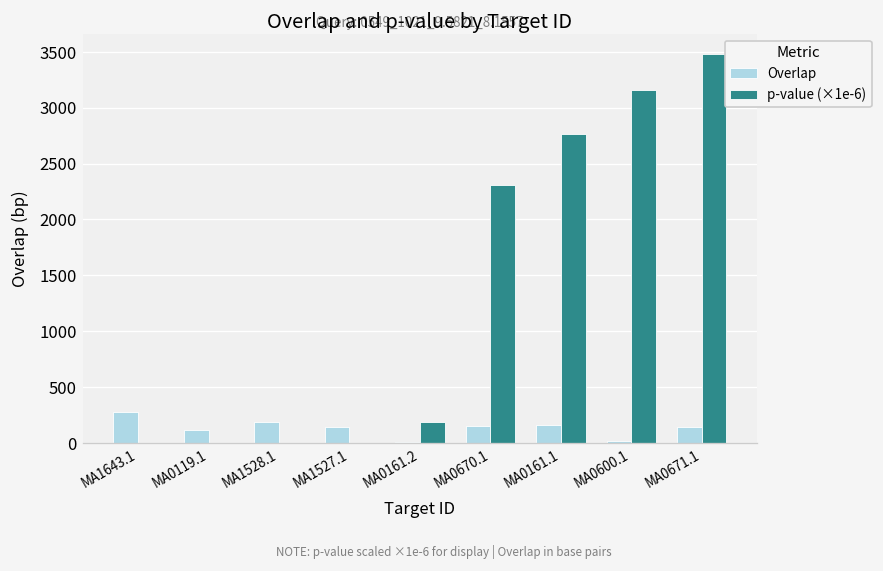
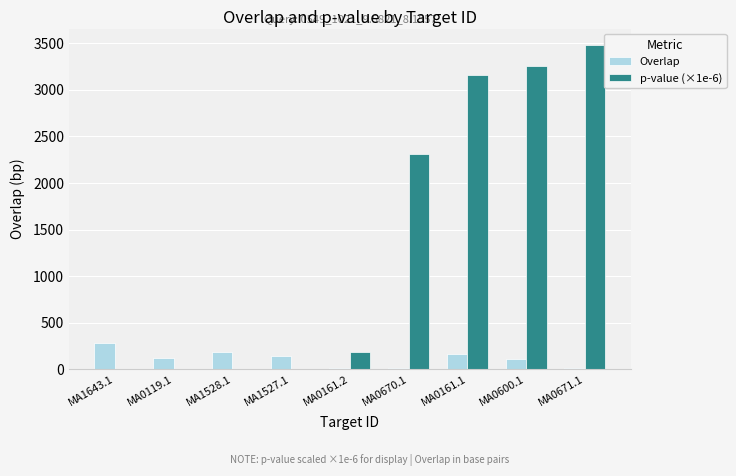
Overlap, MA0670.1: 100 -> 0
p-value (×1e-6), MA0161.1: 2800 -> 3200
Overlap, MA0600.1: 0 -> 100
p-value (×1e-6), MA0600.1: 3200 -> 3300
Overlap, MA0671.1: 100 -> 0
